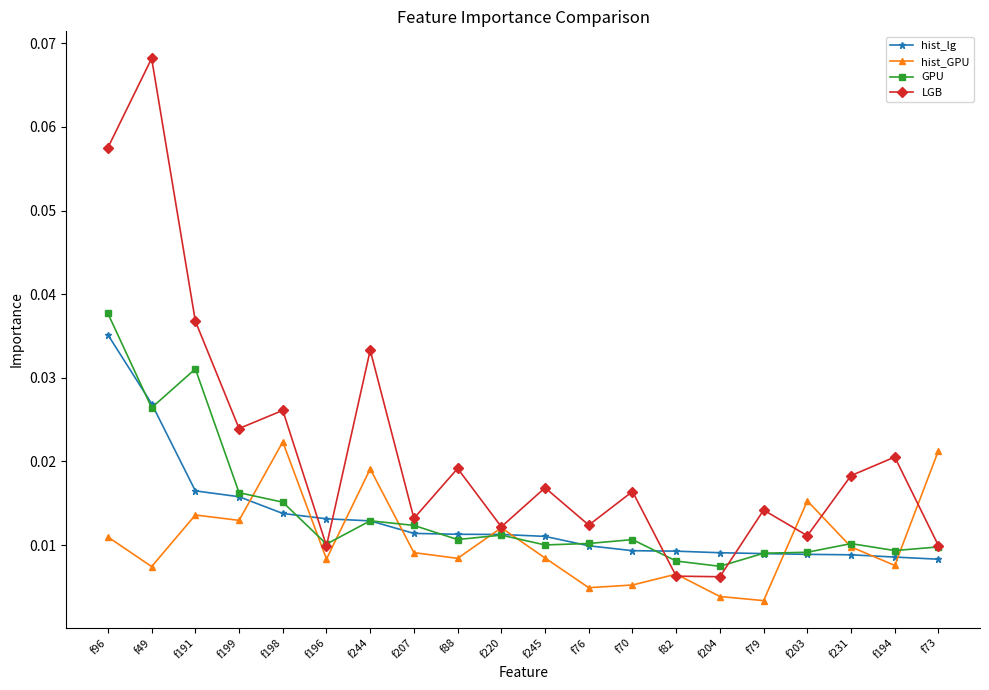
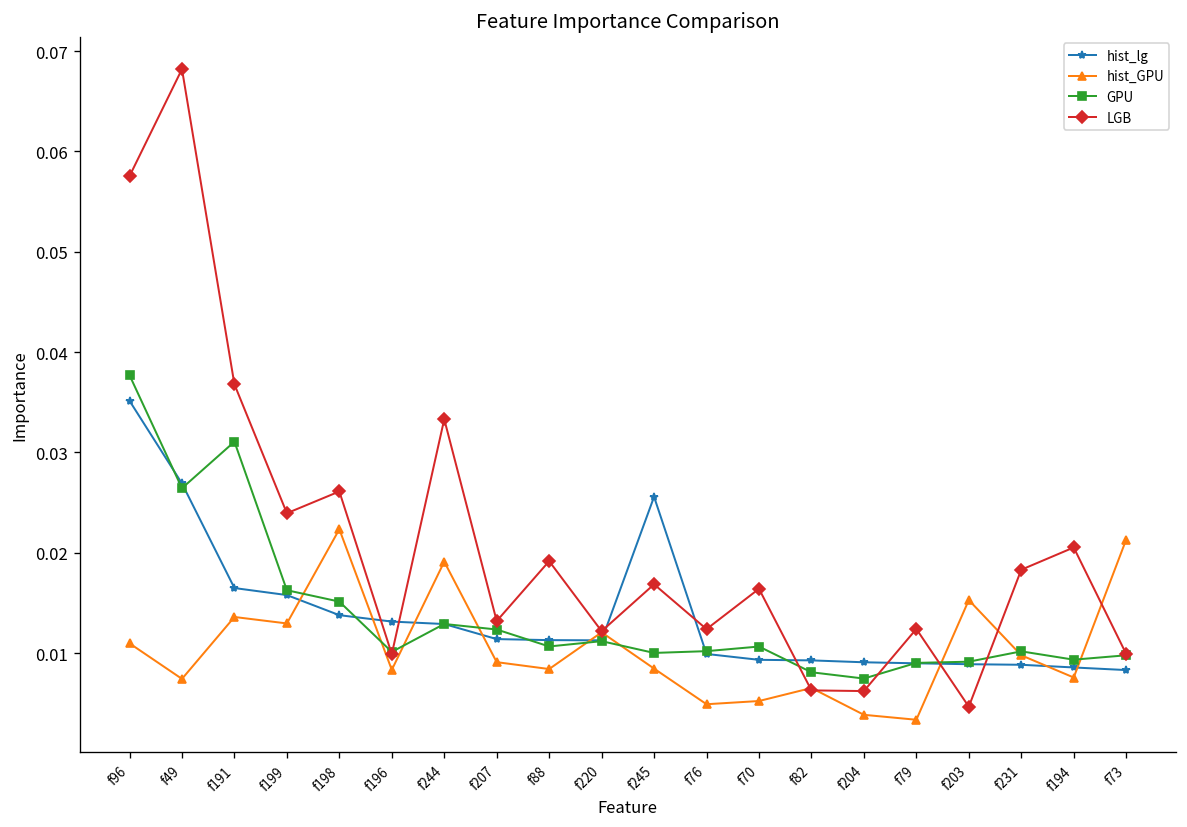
hist_lg, f245: 0.011 -> 0.026
LGB, f79: 0.014 -> 0.012
LGB, f203: 0.011 -> 0.005
